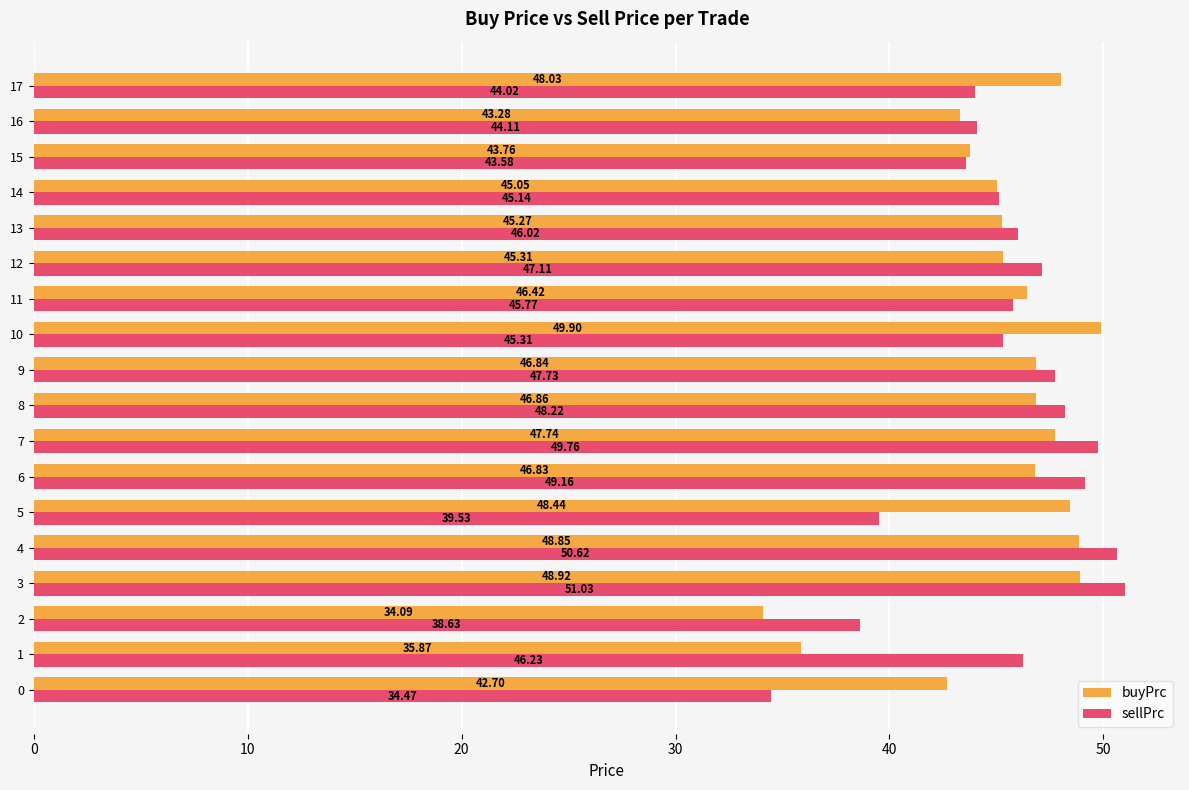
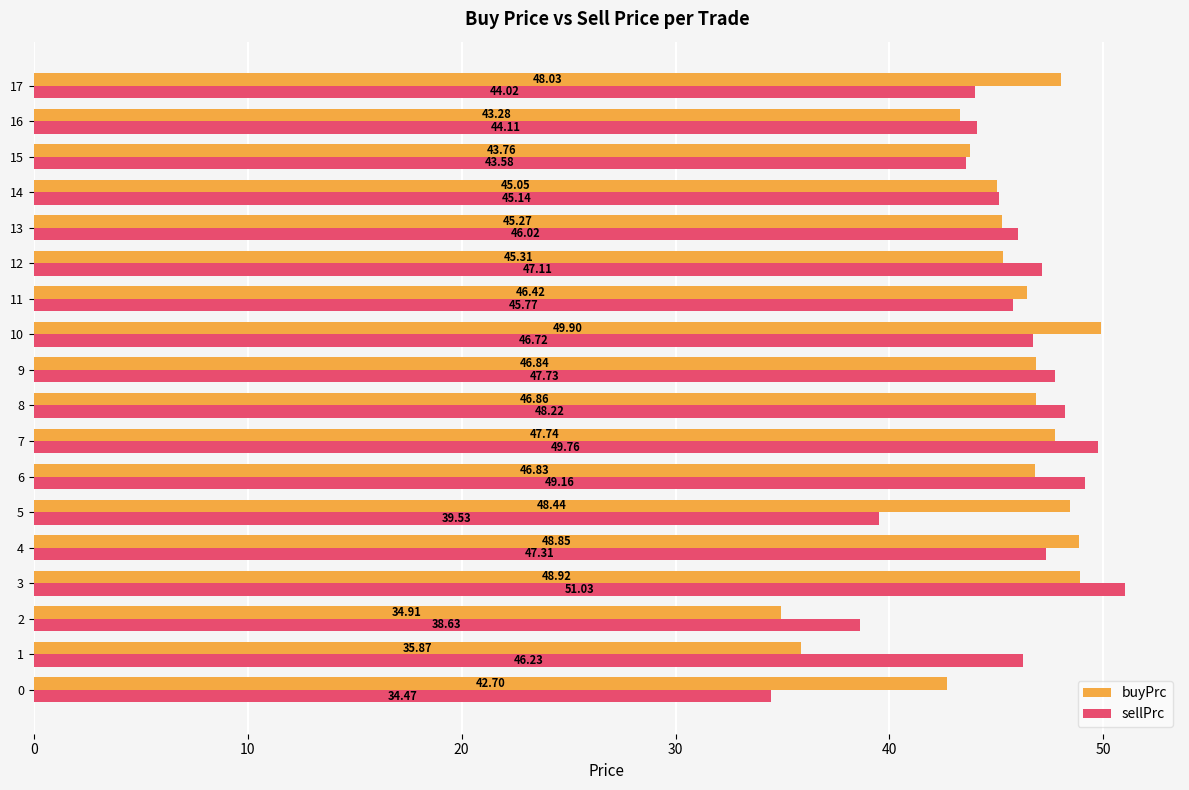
sellPrc, 10: 45.31 -> 46.72
sellPrc, 4: 50.62 -> 47.31
buyPrc, 2: 34.09 -> 34.91
